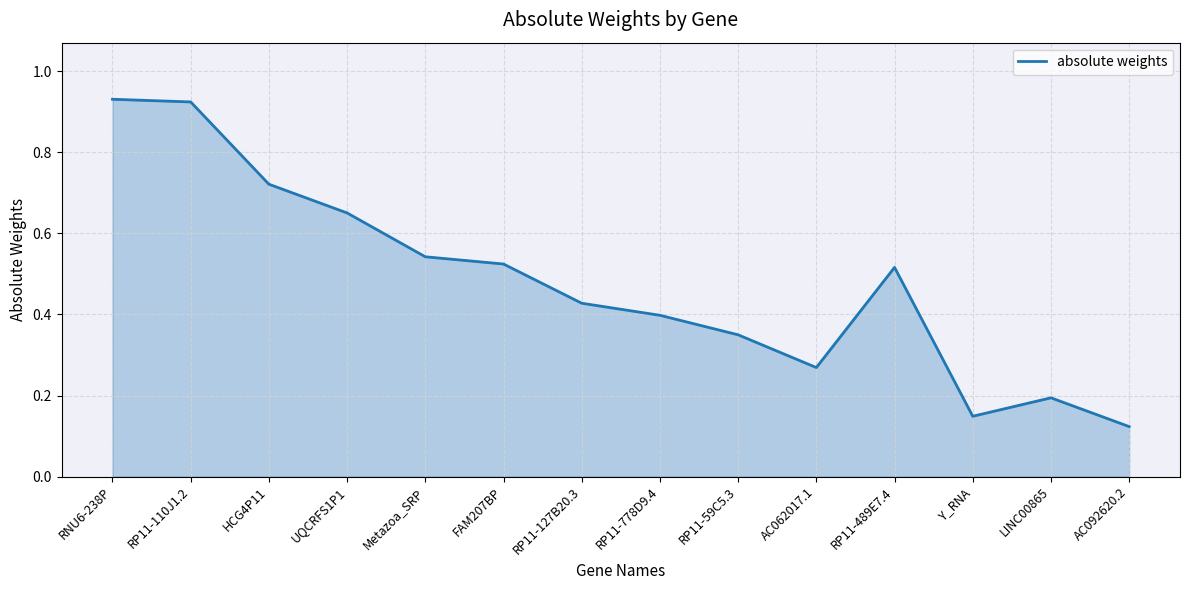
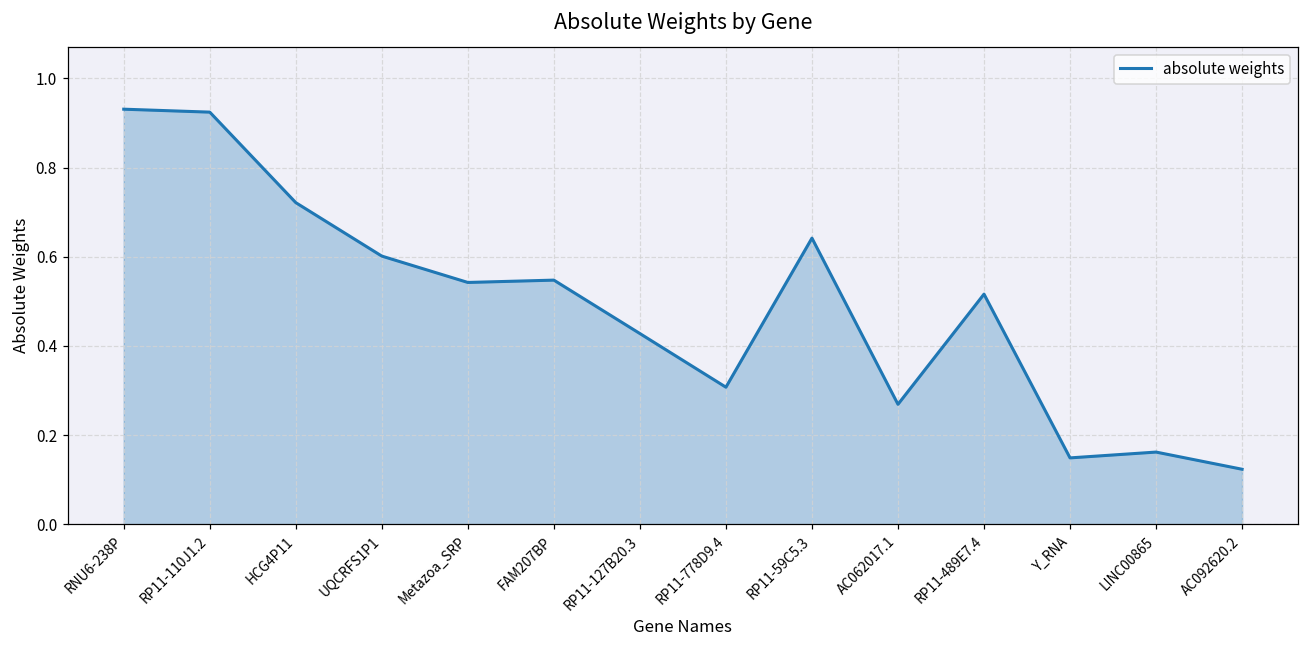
UQCRFS1P1: 0.65 -> 0.60
FAM207BP: 0.52 -> 0.55
RP11-778D9.4: 0.40 -> 0.31
RP11-59C5.3: 0.35 -> 0.64
LINC00865: 0.19 -> 0.16
